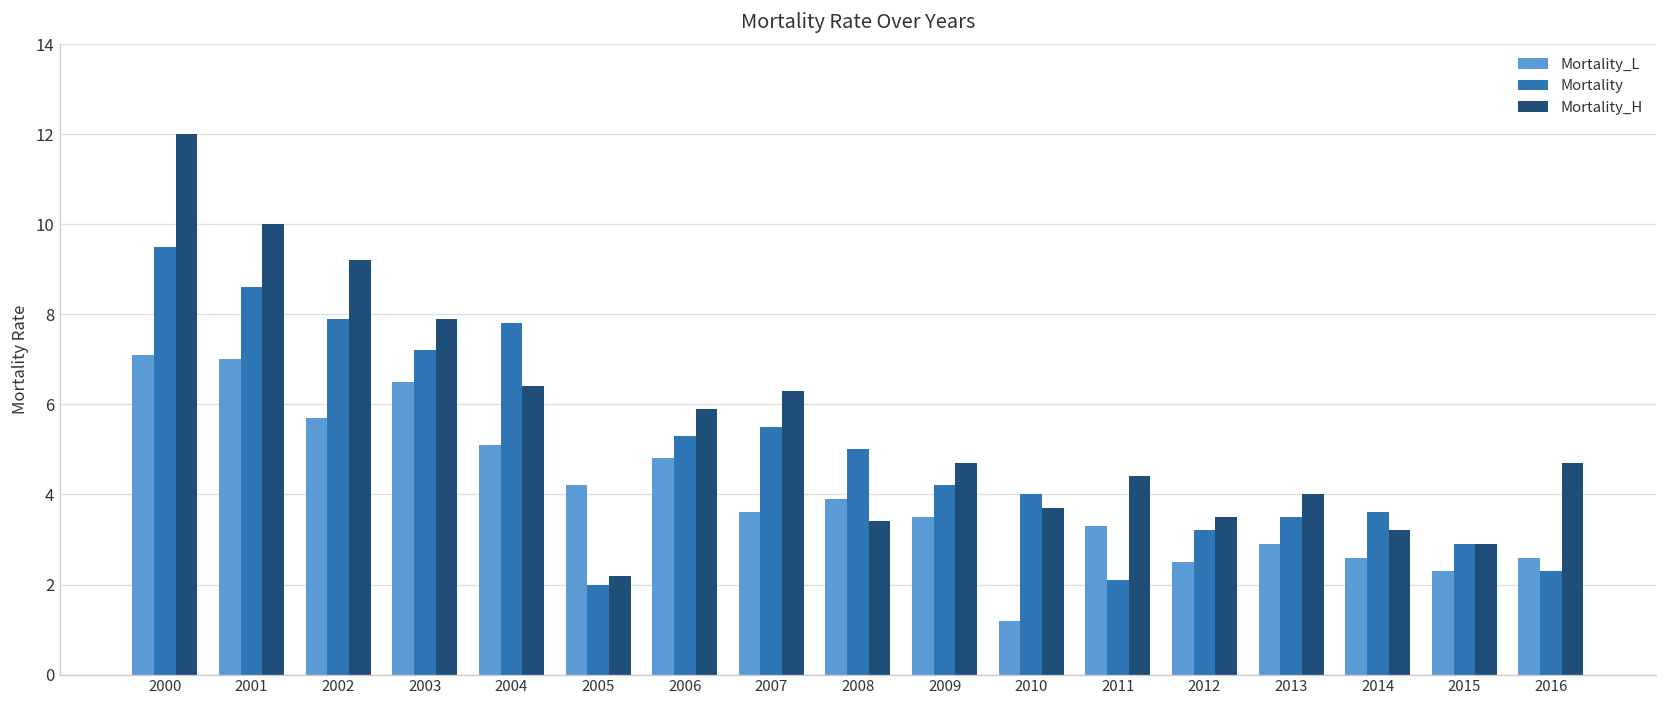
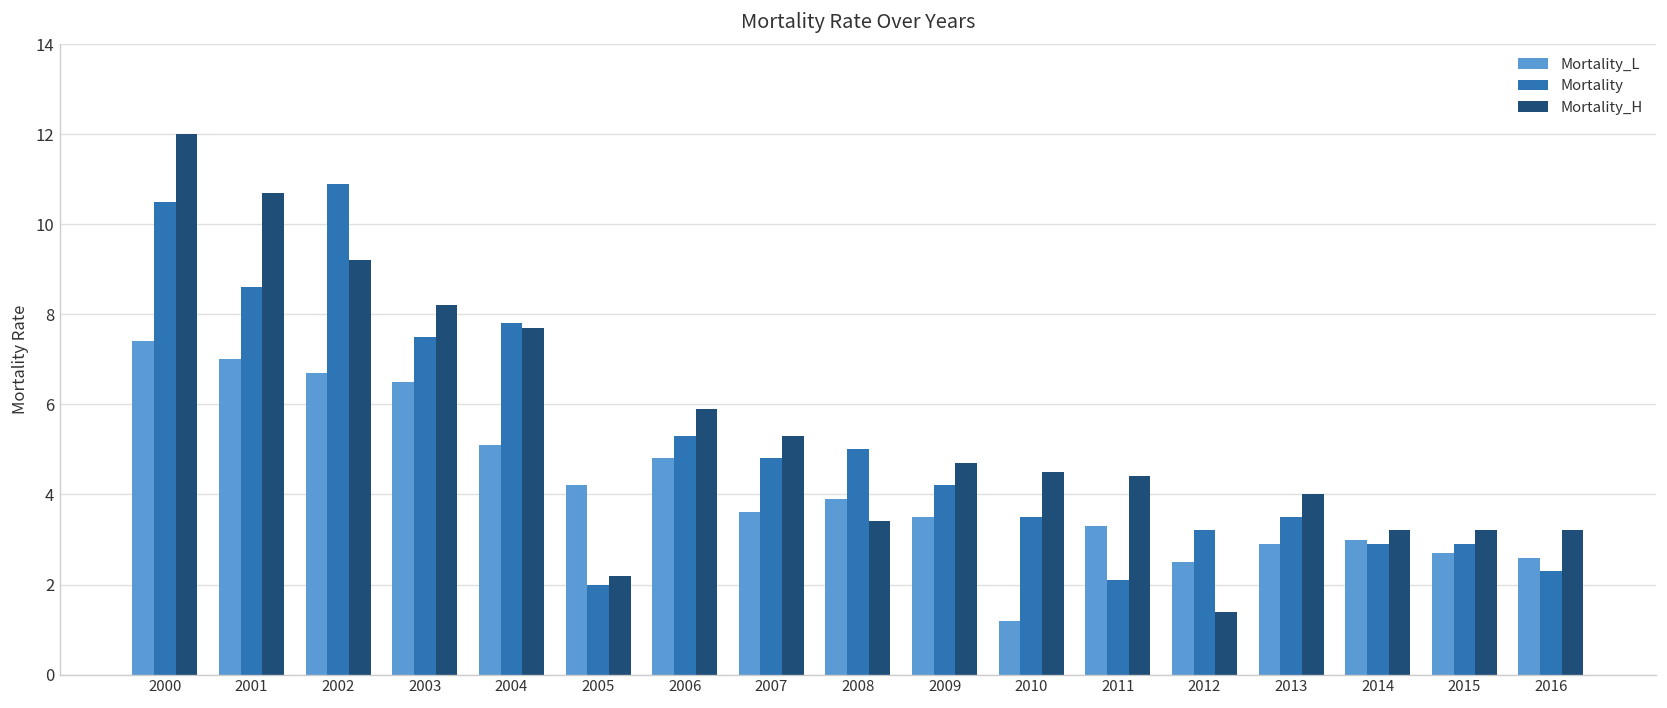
Mortality_L, 2000: 7.1 -> 7.4
Mortality, 2000: 9.5 -> 10.5
Mortality_H, 2001: 10.0 -> 10.7
Mortality_L, 2002: 5.7 -> 6.7
Mortality, 2002: 7.9 -> 10.9
Mortality, 2003: 7.2 -> 7.5
Mortality_H, 2003: 7.9 -> 8.2
Mortality_H, 2004: 6.4 -> 7.7
Mortality, 2007: 5.5 -> 4.8
Mortality_H, 2007: 6.3 -> 5.3
Mortality, 2010: 4.0 -> 3.5
Mortality_H, 2010: 3.7 -> 4.5
Mortality_H, 2012: 3.5 -> 1.4
Mortality_L, 2014: 2.6 -> 3.0
Mortality, 2014: 3.6 -> 2.9
Mortality_L, 2015: 2.3 -> 2.7
Mortality_H, 2015: 2.9 -> 3.2
Mortality_H, 2016: 4.7 -> 3.2
